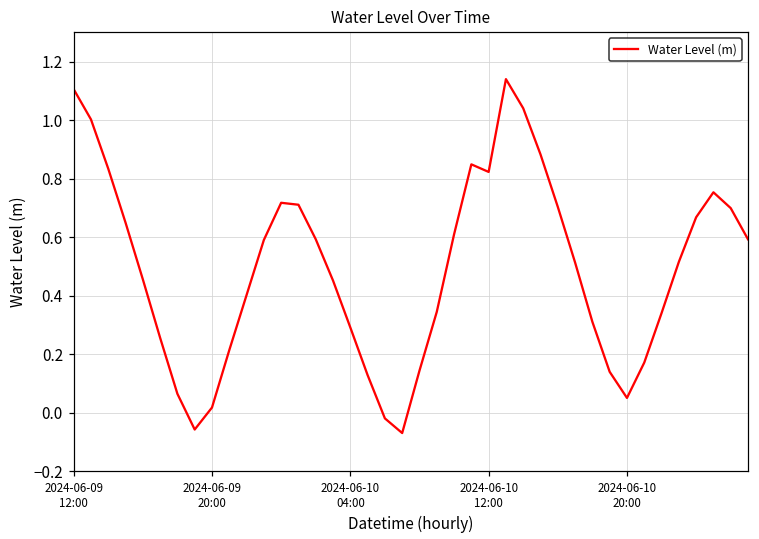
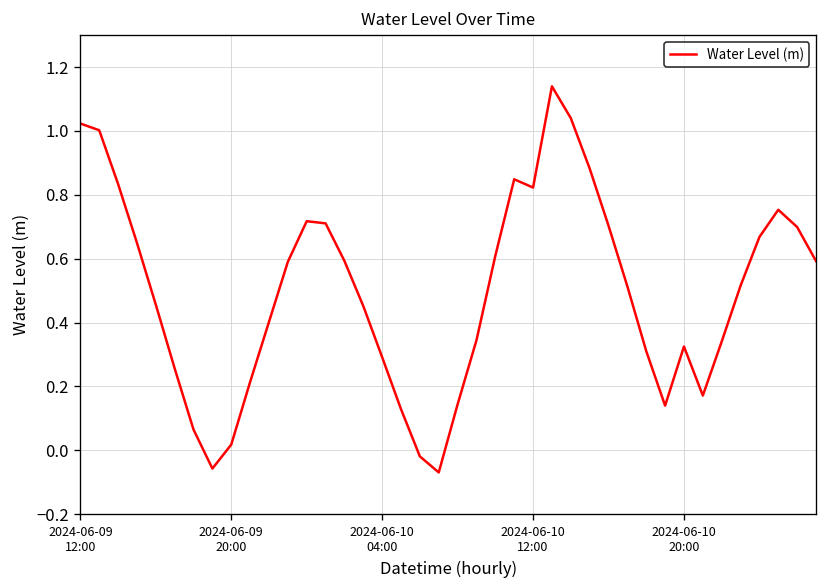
2024-06-09 12:00: 1.11 -> 1.02
2024-06-10 20:00: 0.05 -> 0.32
